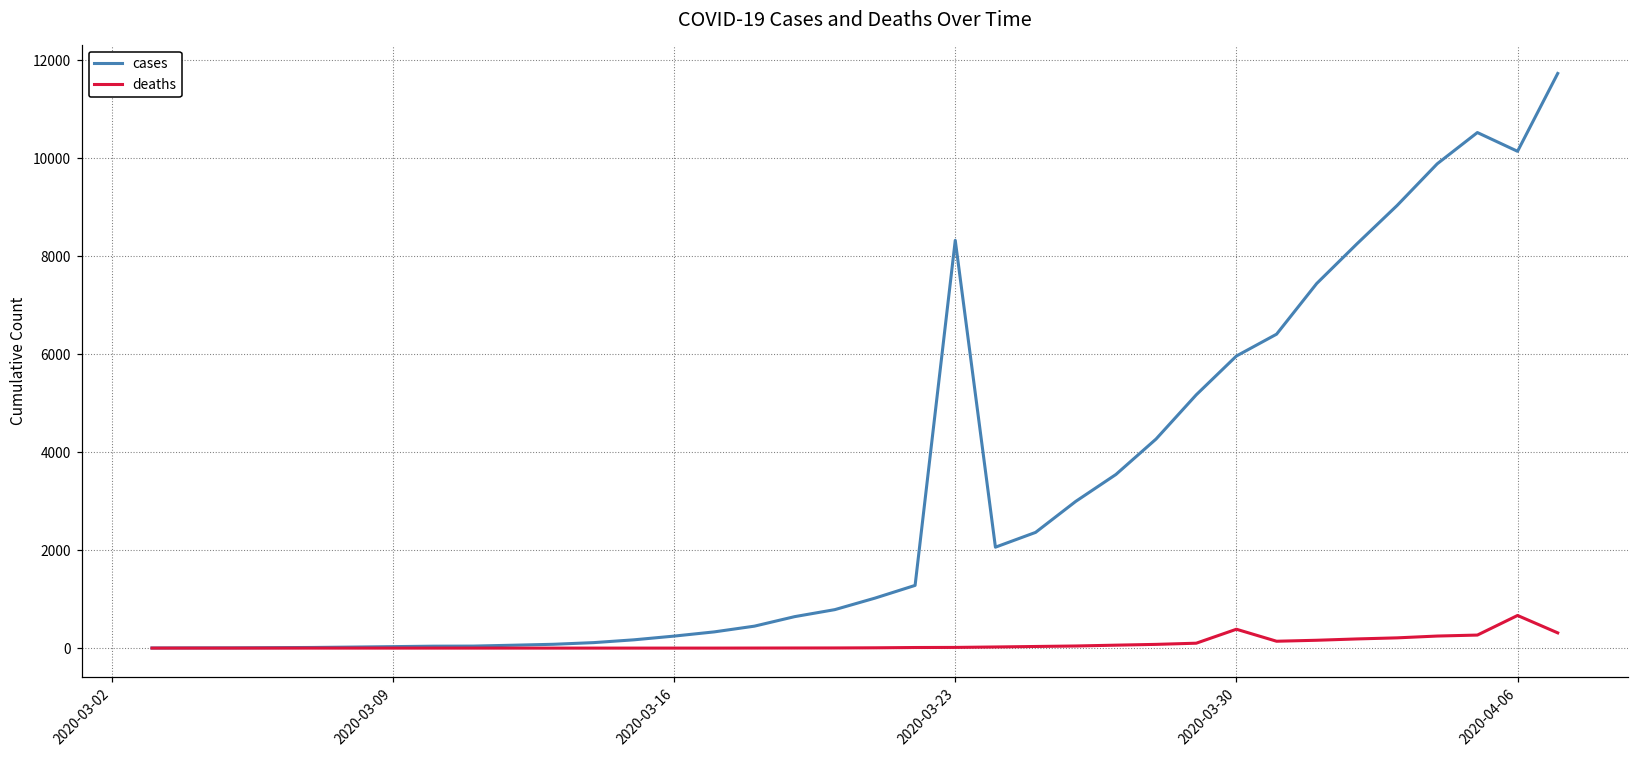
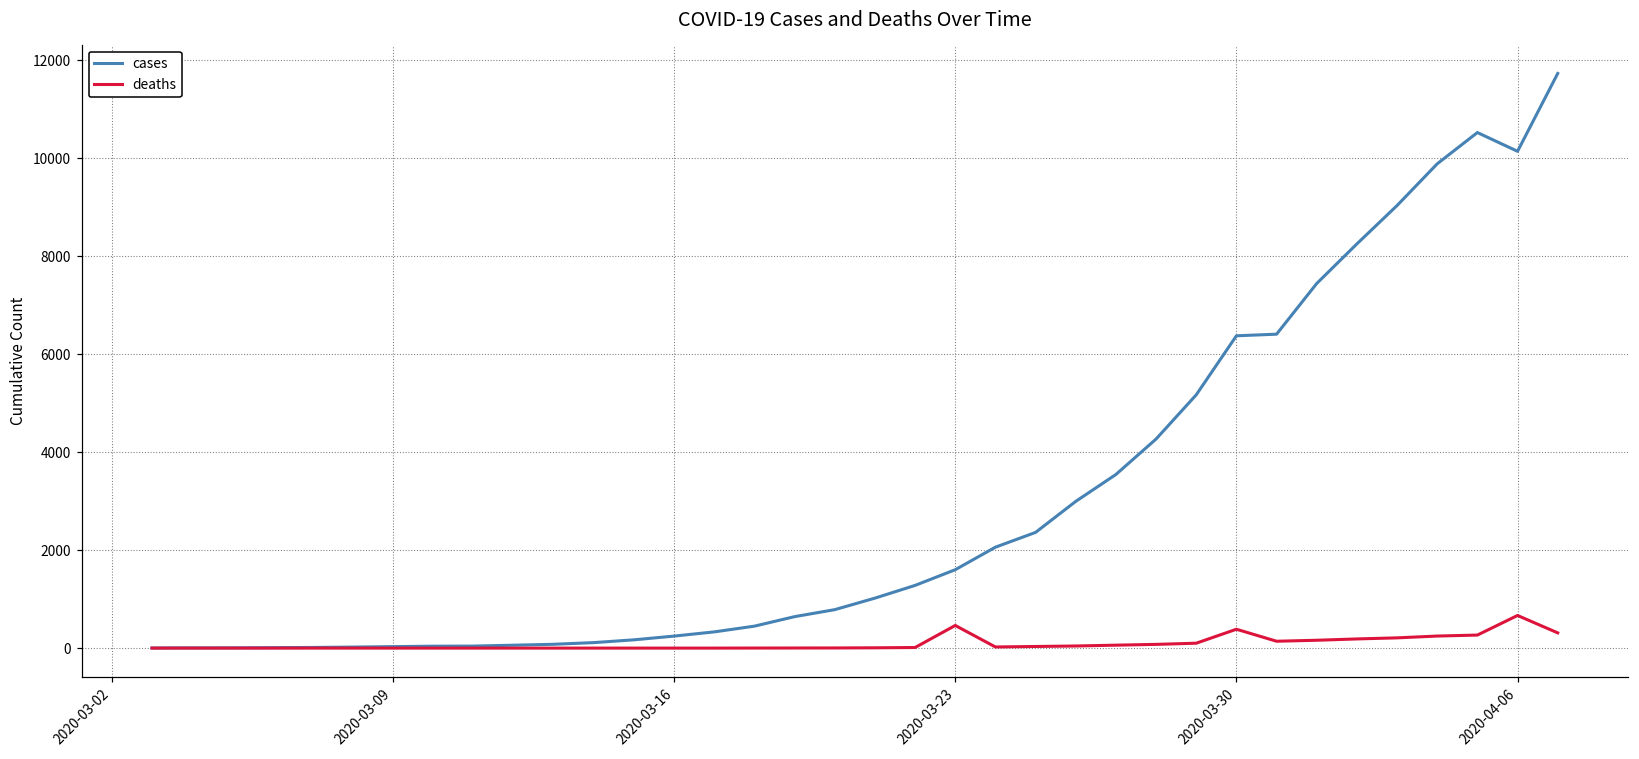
cases, 2020-03-23: 8300 -> 1600
deaths, 2020-03-23: 0 -> 500
cases, 2020-03-30: 6000 -> 6400
